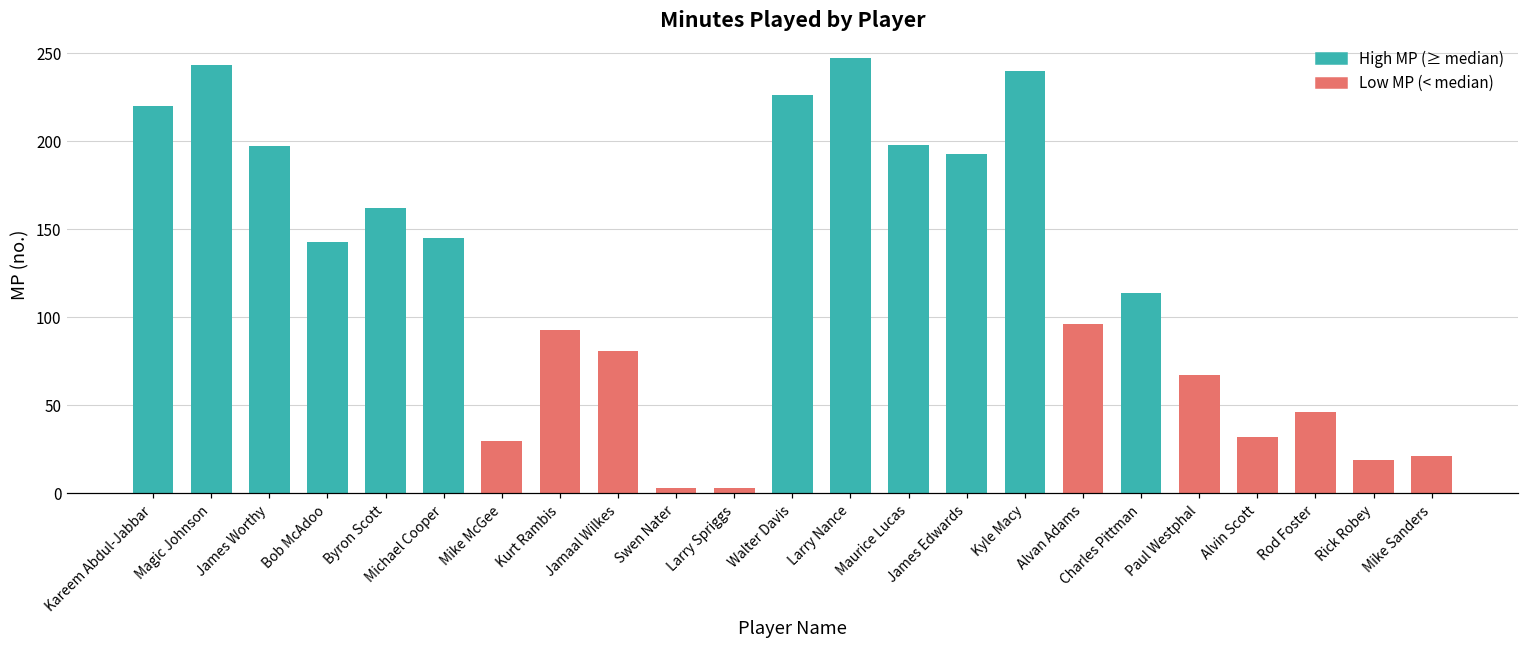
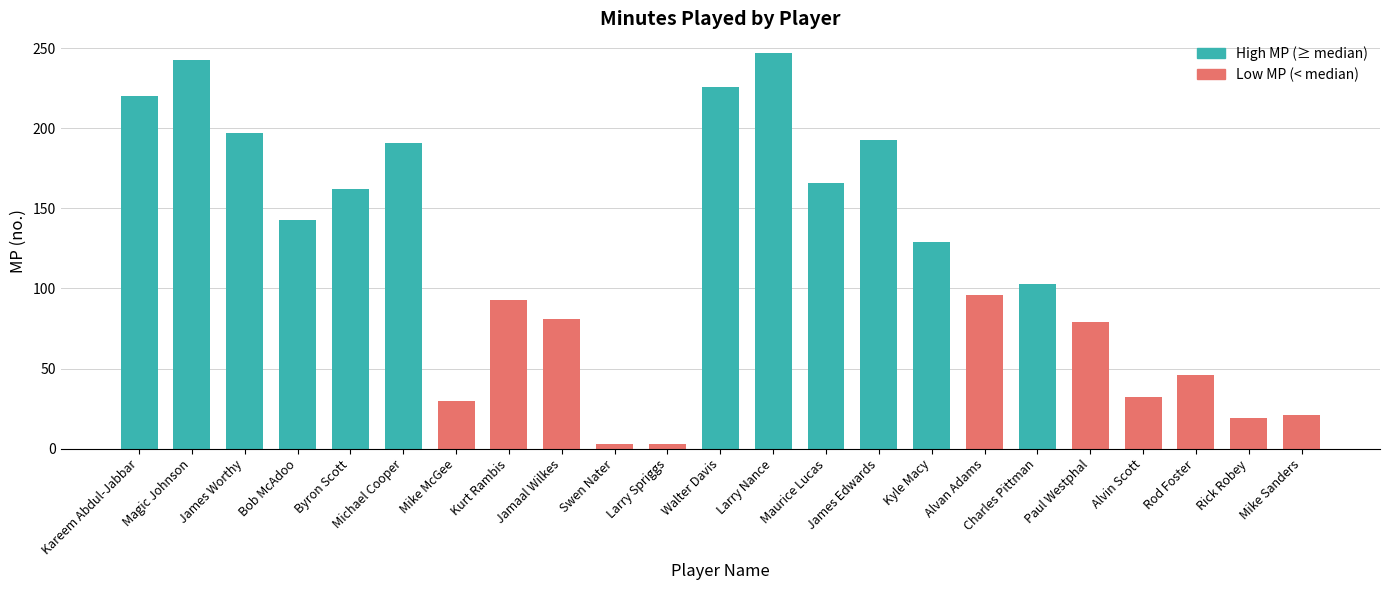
High MP (≥ median), Michael Cooper: 145 -> 191
High MP (≥ median), Maurice Lucas: 198 -> 166
High MP (≥ median), Kyle Macy: 240 -> 129
High MP (≥ median), Charles Pittman: 114 -> 103
Low MP (< median), Paul Westphal: 67 -> 79
